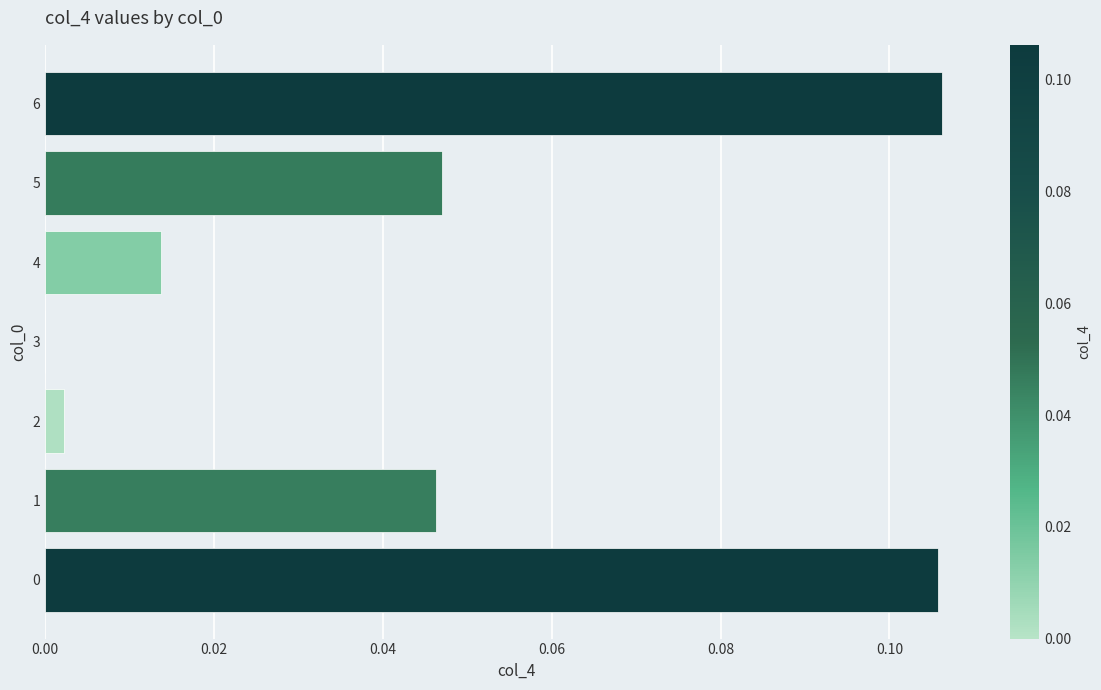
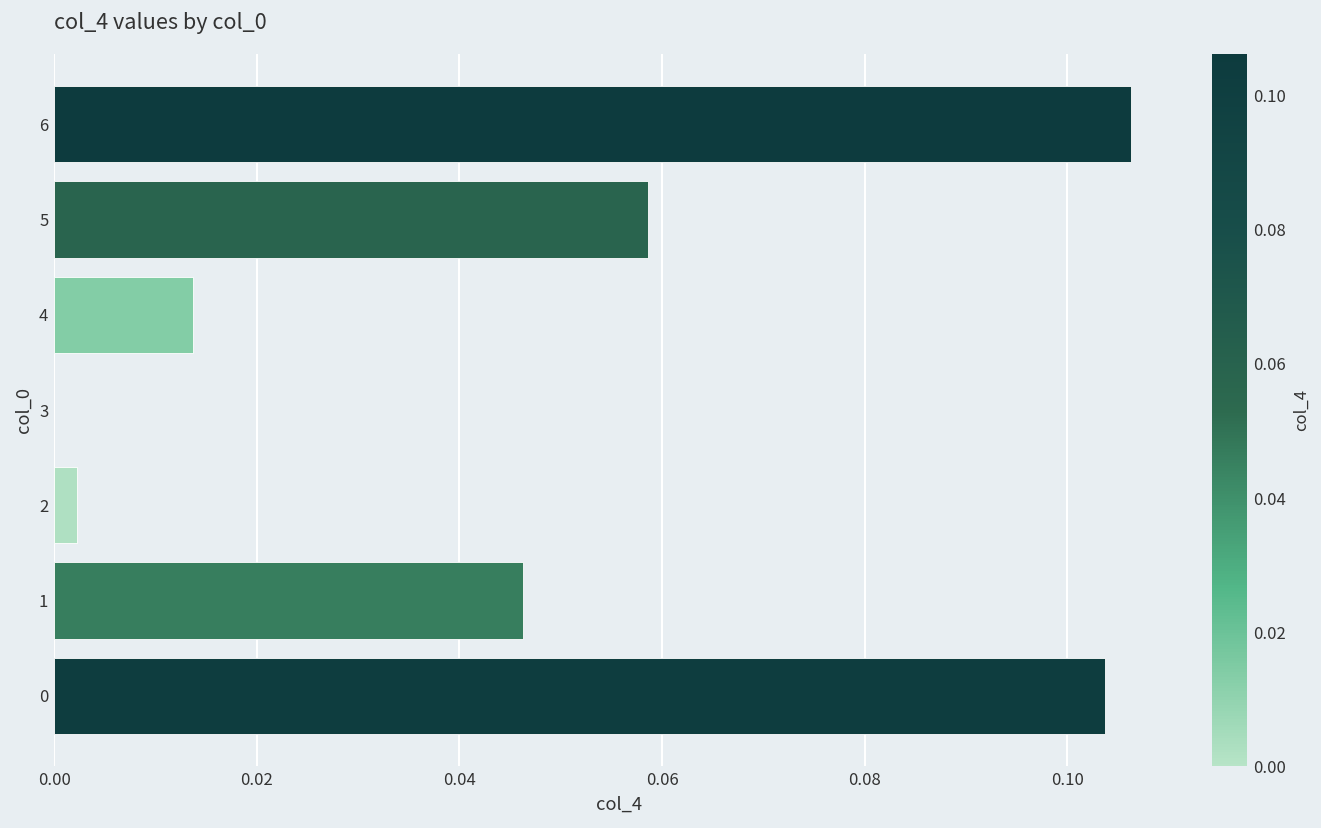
5: 0.047 -> 0.059
0: 0.106 -> 0.104
